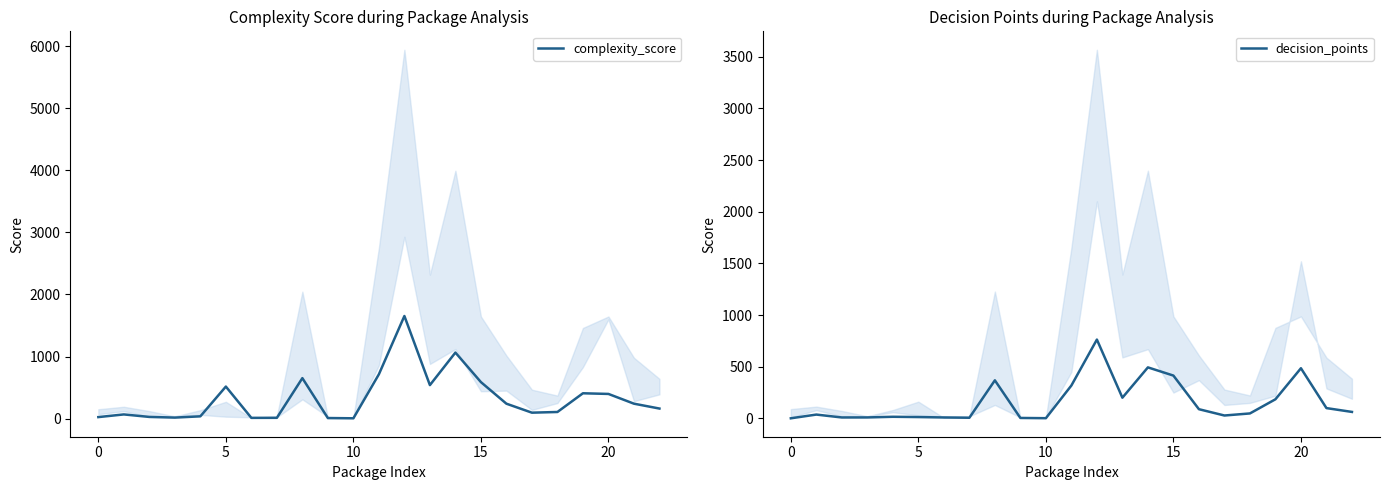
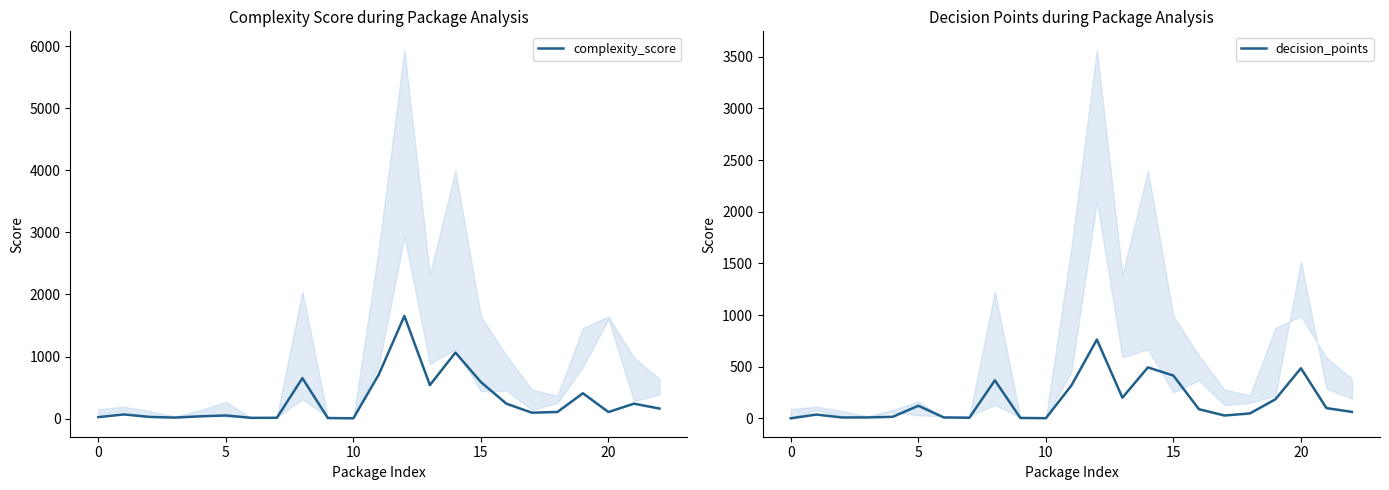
Complexity Score during Package Analysis, complexity_score, 5: 500 -> 100
Complexity Score during Package Analysis, complexity_score, 20: 400 -> 100
Decision Points during Package Analysis, decision_points, 5: 10 -> 120
